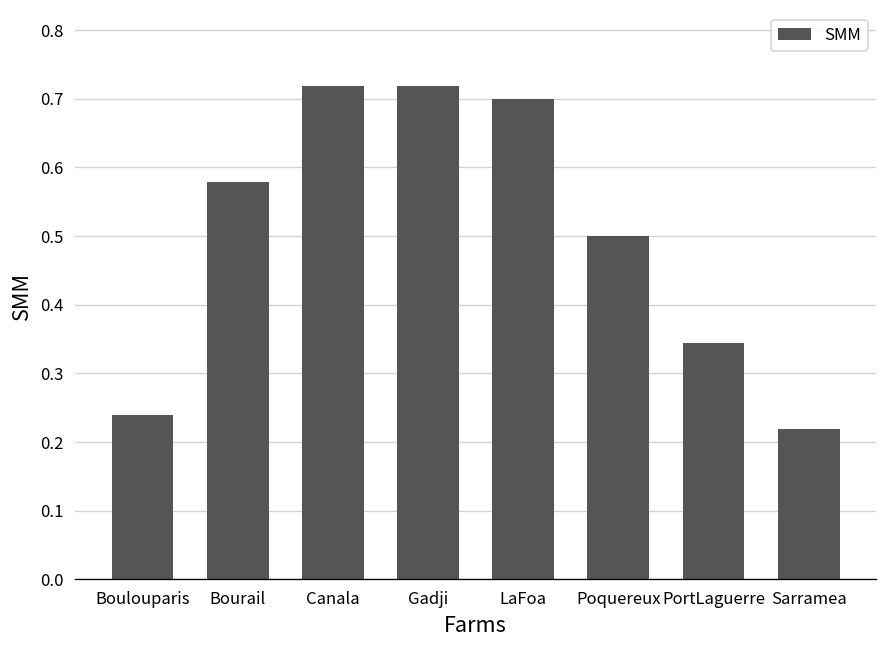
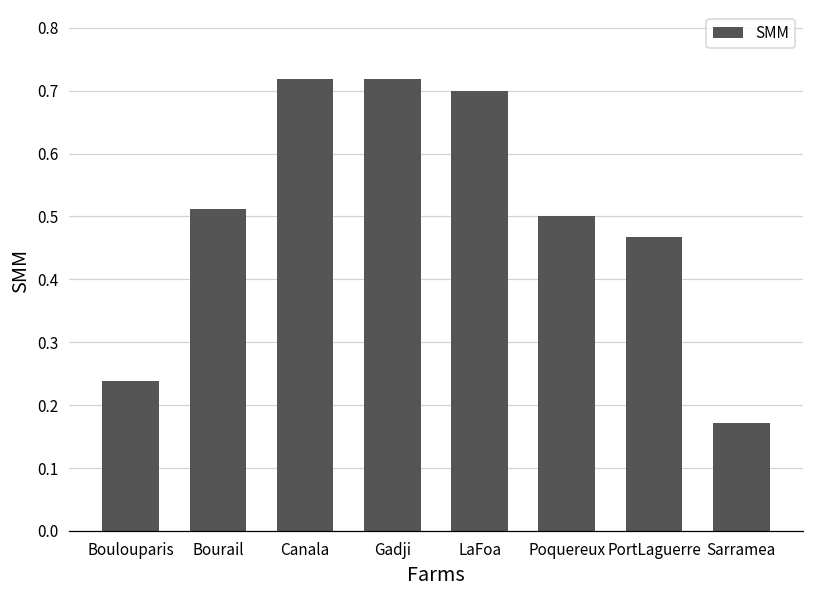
Bourail: 0.58 -> 0.51
PortLaguerre: 0.34 -> 0.47
Sarramea: 0.22 -> 0.17
